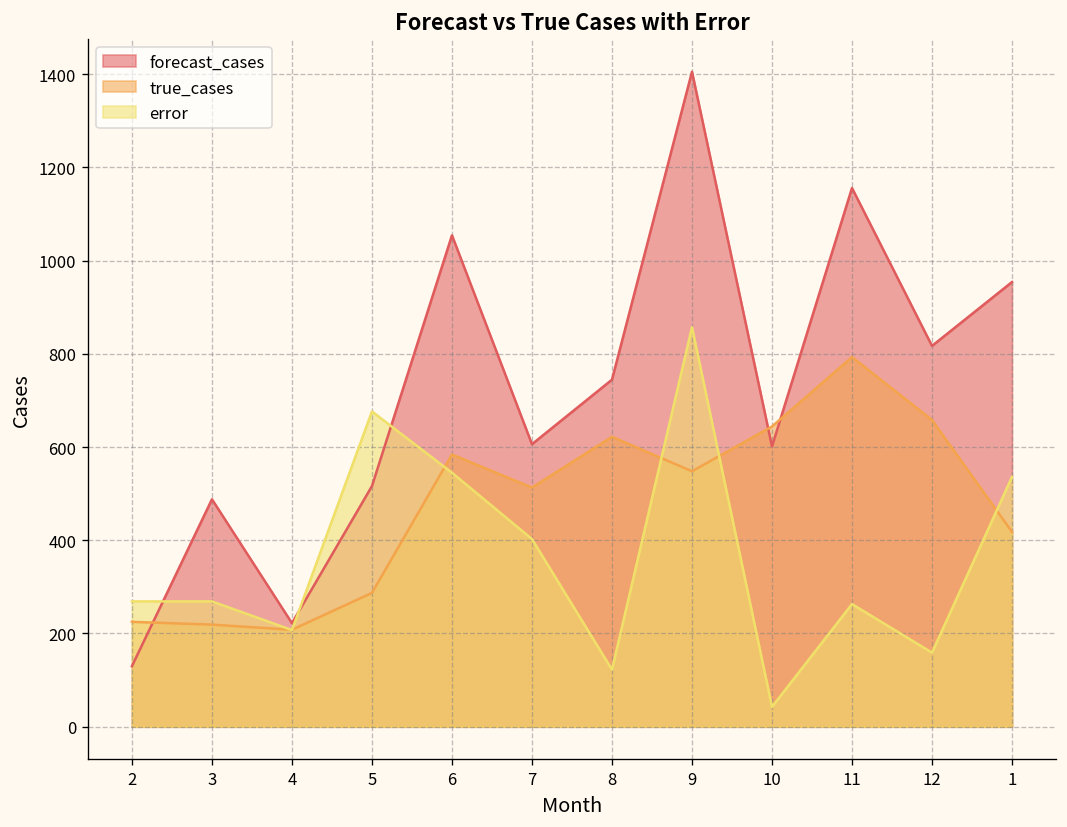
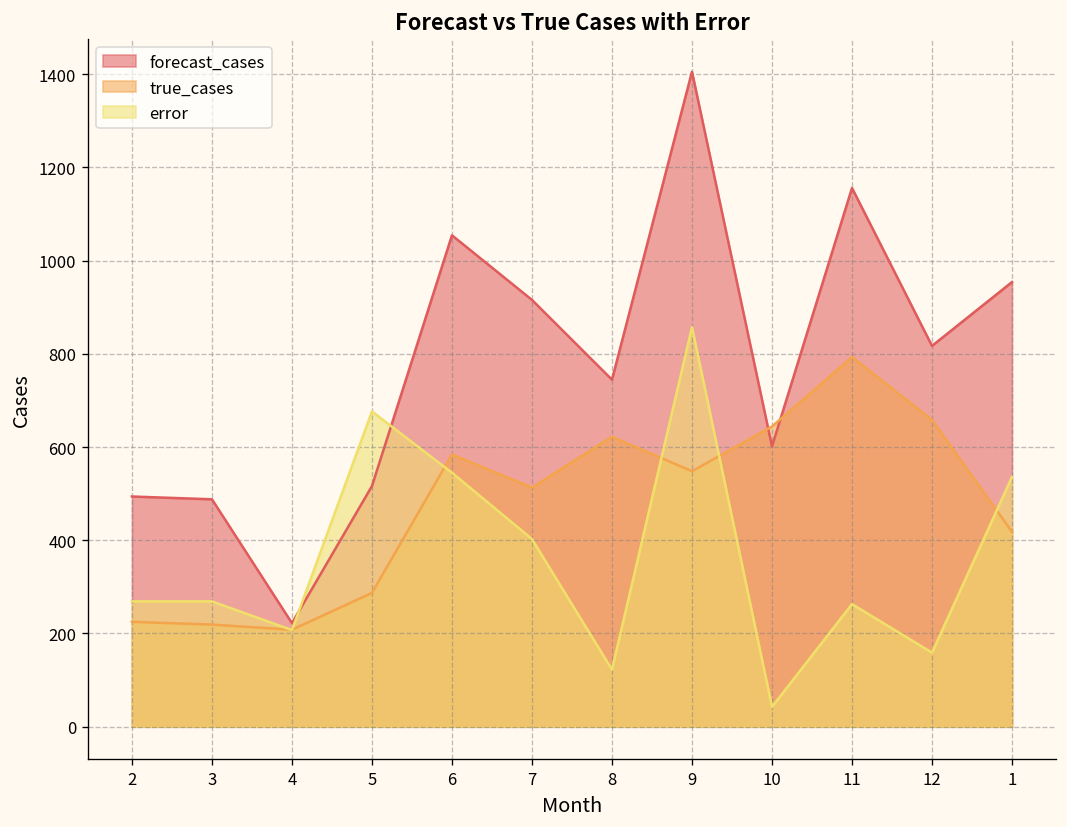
forecast_cases, 2: 130 -> 490
forecast_cases, 7: 610 -> 920
